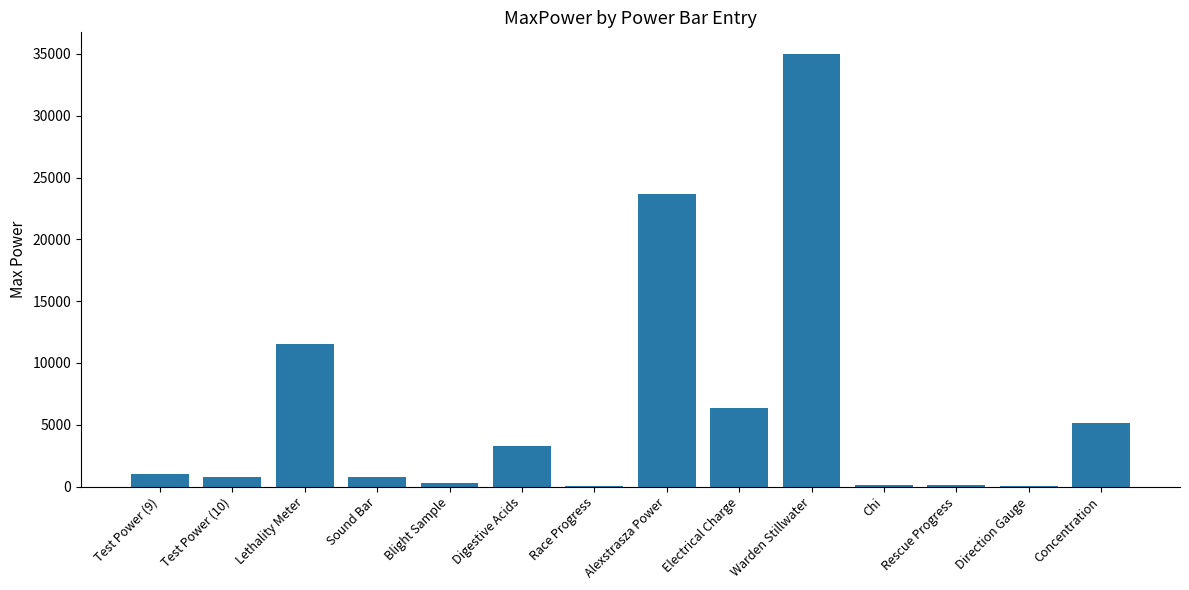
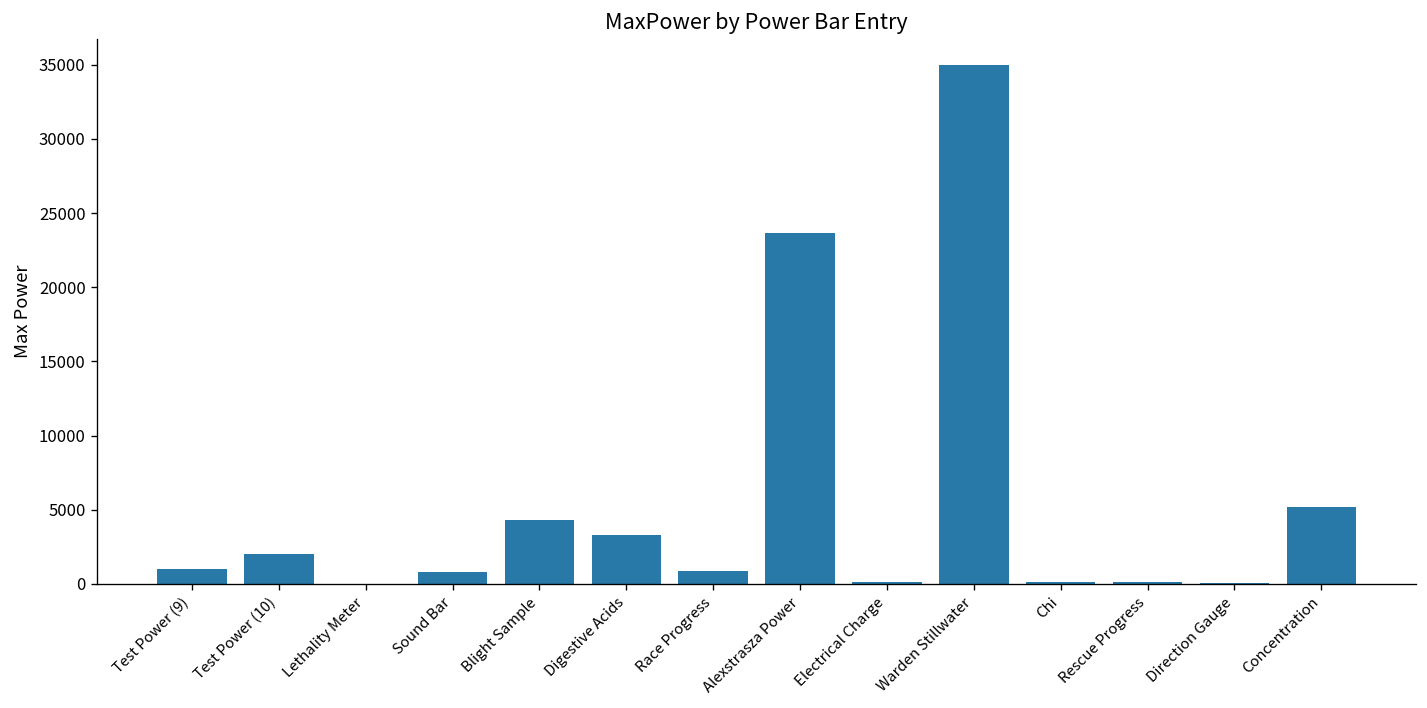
Test Power (10): 800 -> 2000
Lethality Meter: 11600 -> 0
Blight Sample: 300 -> 4300
Race Progress: 0 -> 900
Electrical Charge: 6400 -> 100
